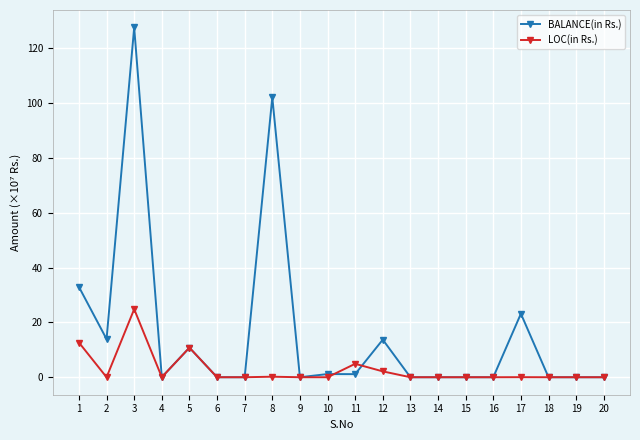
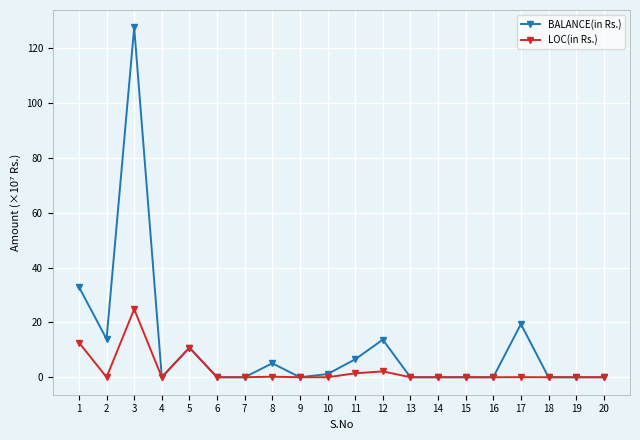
BALANCE(in Rs.), 8: 102 -> 5
BALANCE(in Rs.), 11: 1 -> 7
LOC(in Rs.), 11: 5 -> 1
BALANCE(in Rs.), 17: 23 -> 19
